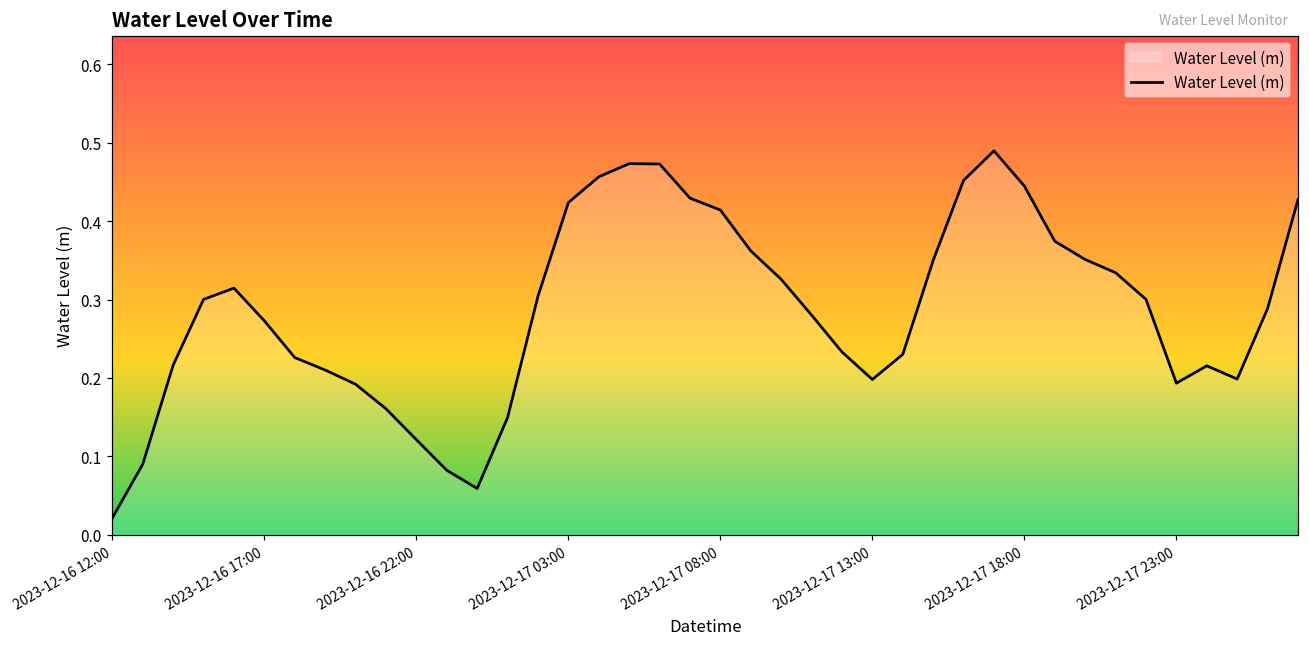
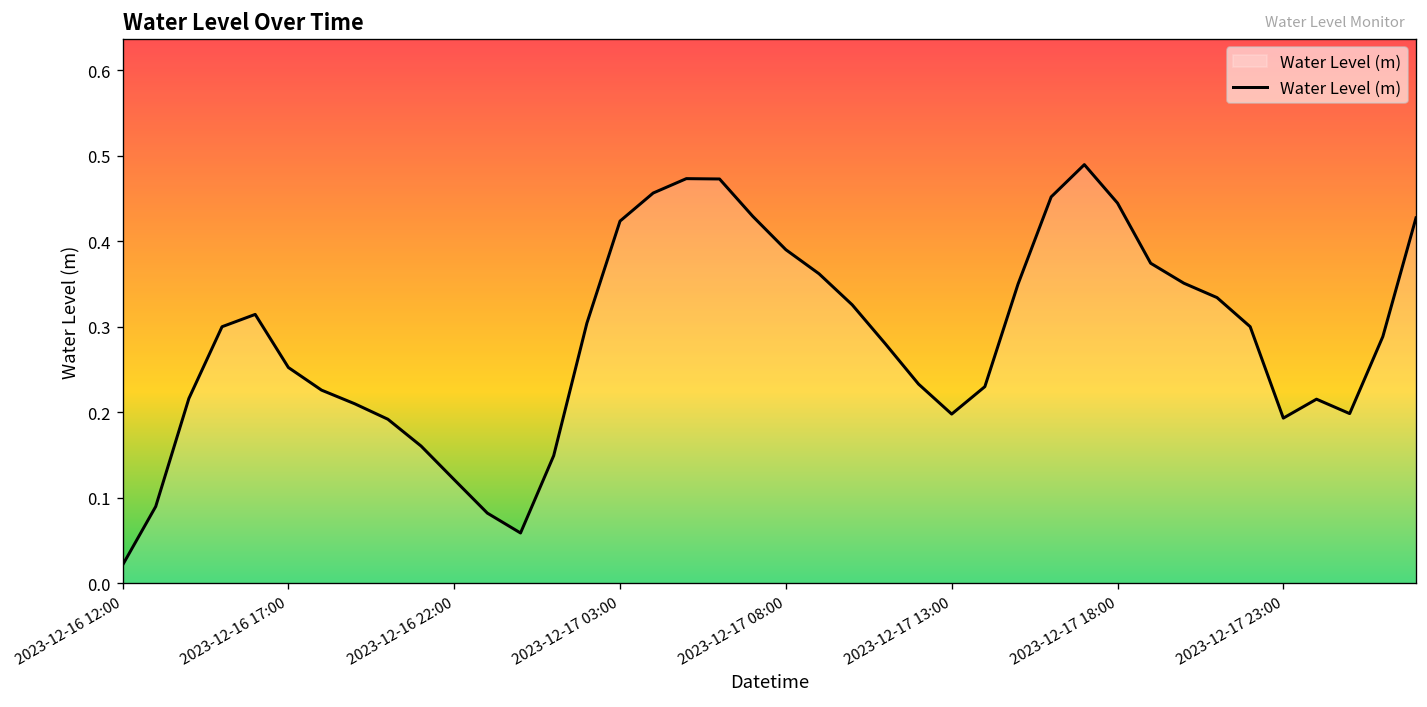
2023-12-16 17:00: 0.27 -> 0.25
2023-12-17 08:00: 0.41 -> 0.39
